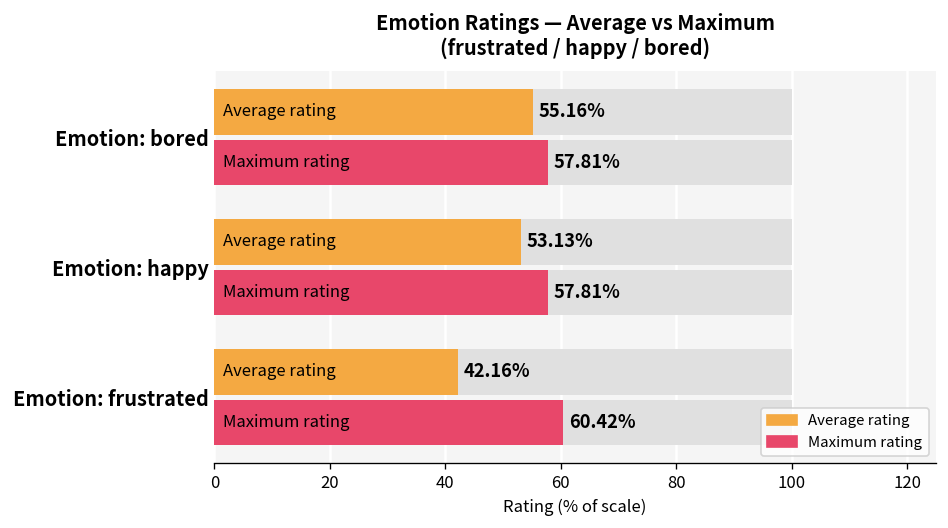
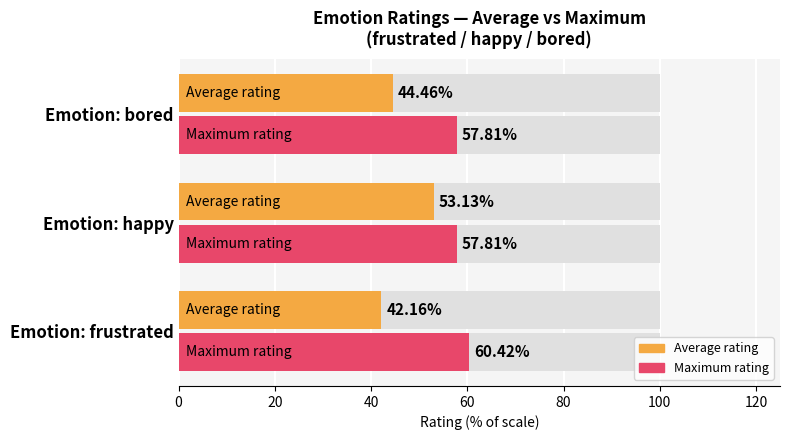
Average rating, Emotion: bored: 55.16% -> 44.46%
